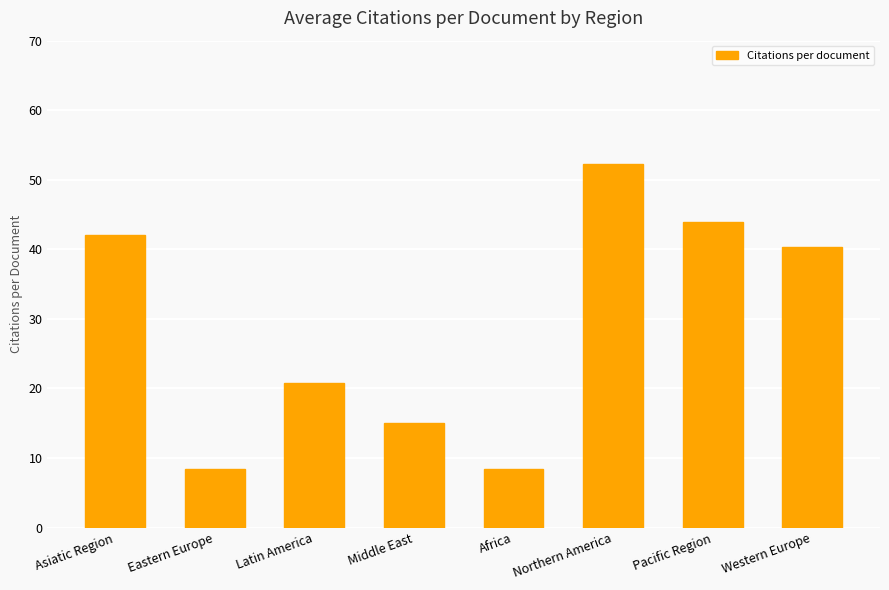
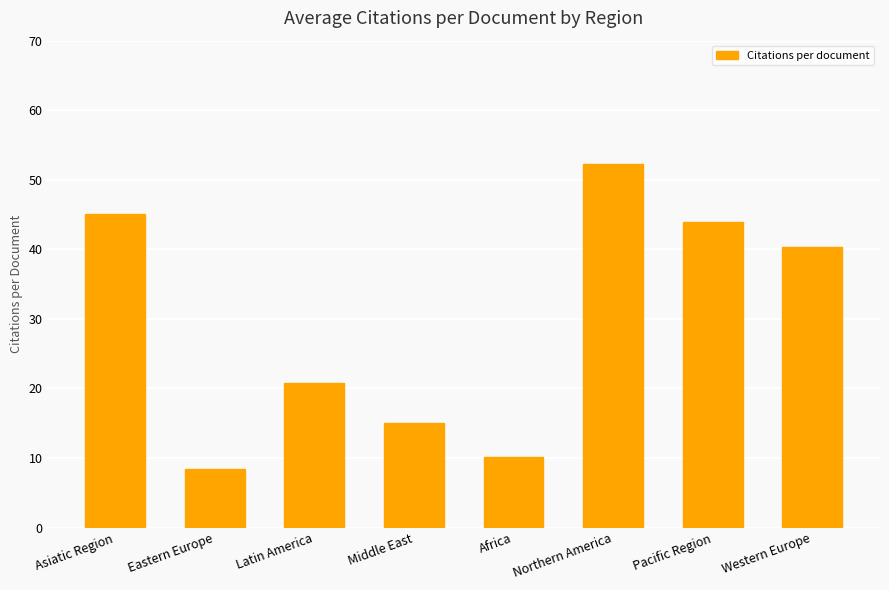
Asiatic Region: 42 -> 45
Africa: 8 -> 10
